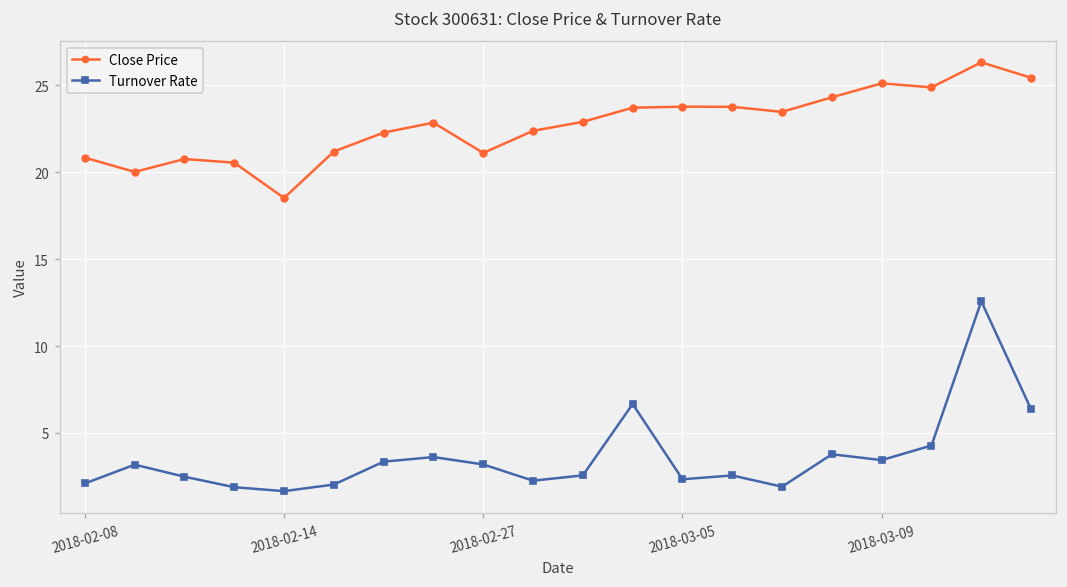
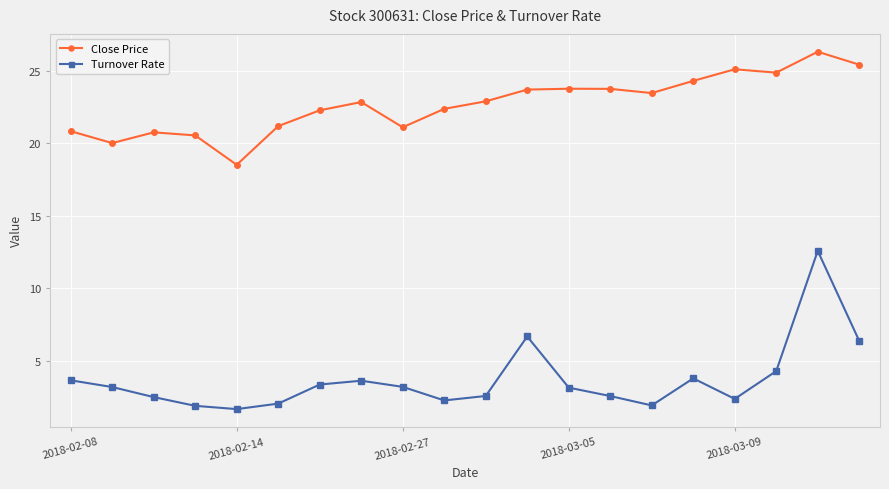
Turnover Rate, 2018-02-08: 2.1 -> 3.6
Turnover Rate, 2018-03-05: 2.3 -> 3.1
Turnover Rate, 2018-03-09: 3.4 -> 2.4
